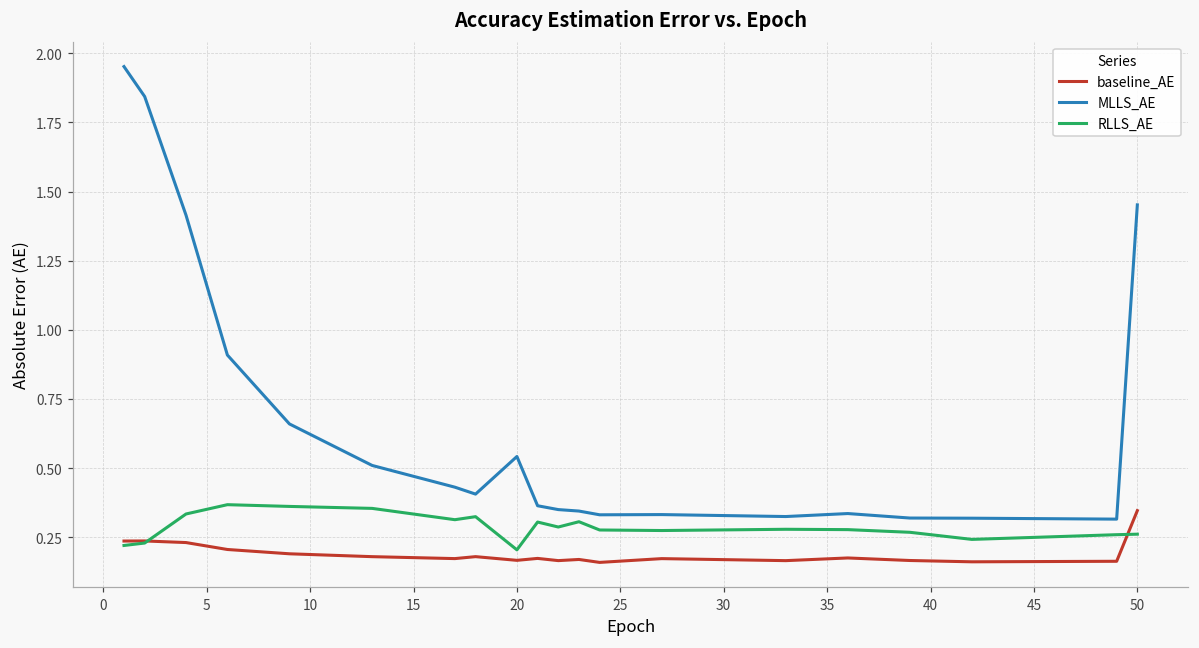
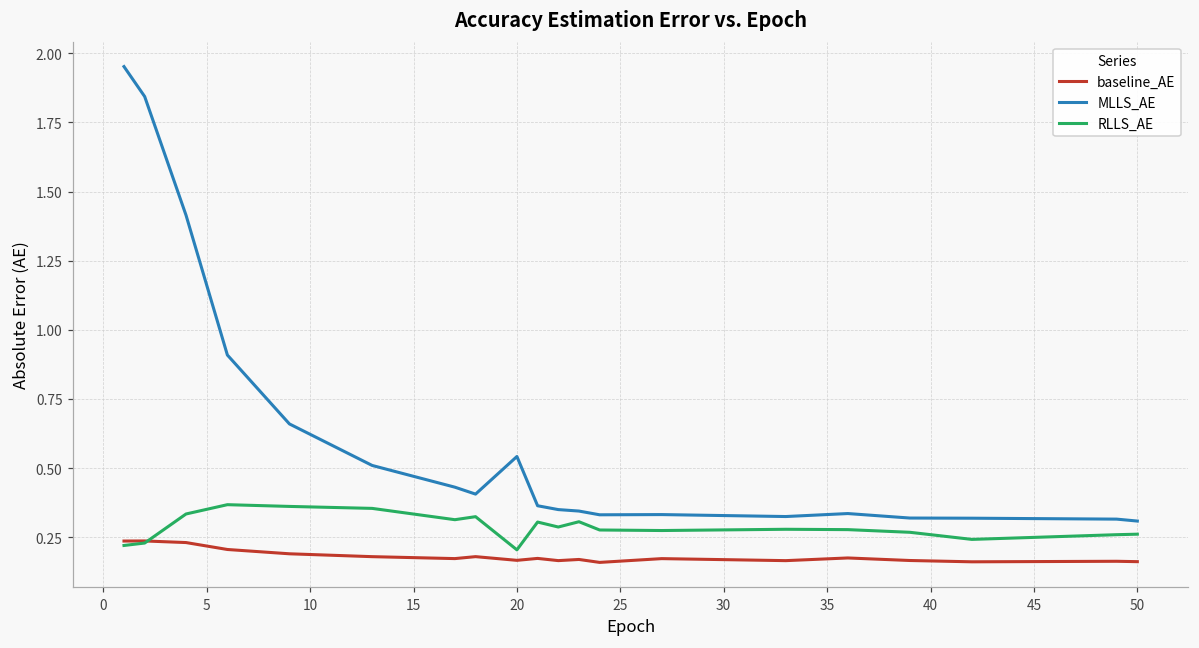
baseline_AE, 50: 0.35 -> 0.16
MLLS_AE, 50: 1.45 -> 0.31
